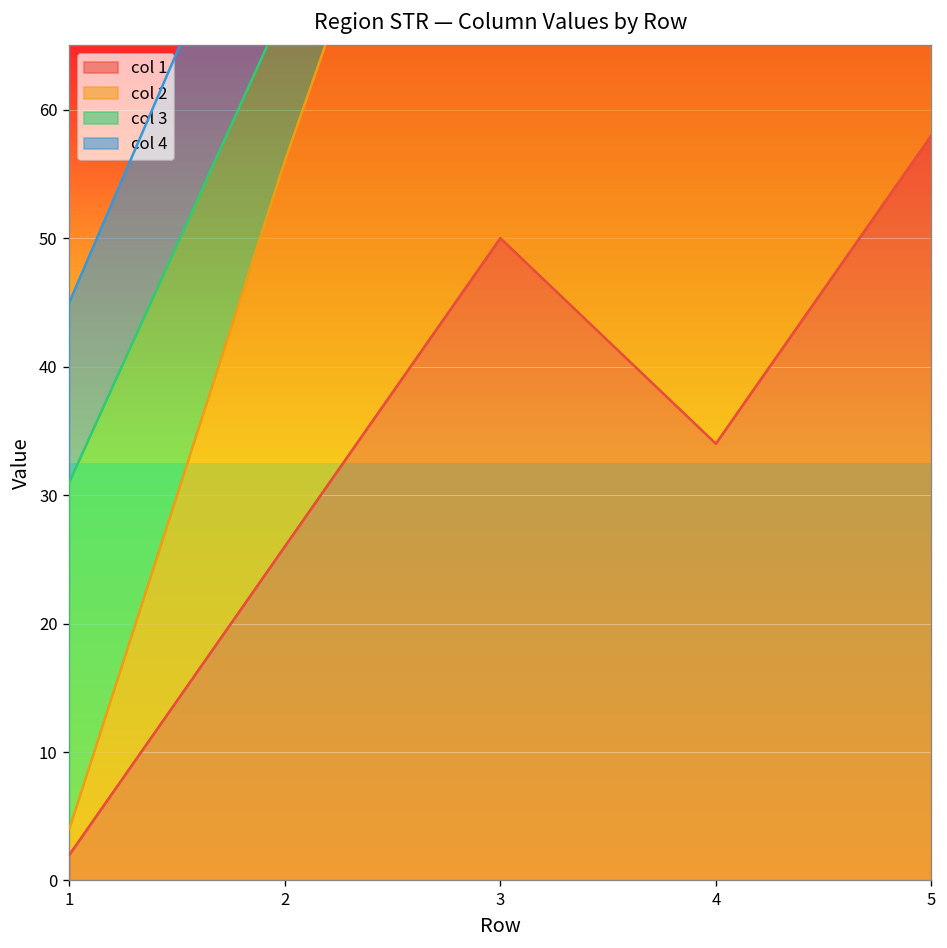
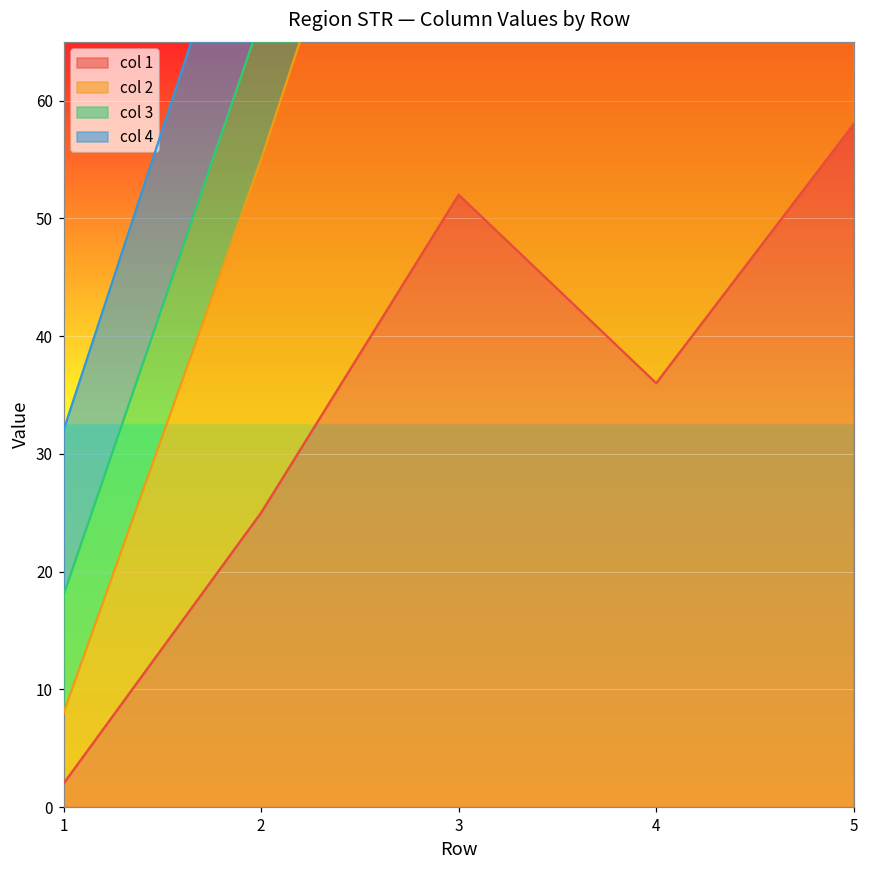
col 2, 1: 2 -> 6
col 3, 1: 27 -> 10
col 1, 2: 26 -> 25
col 1, 3: 50 -> 52
col 1, 4: 34 -> 36
